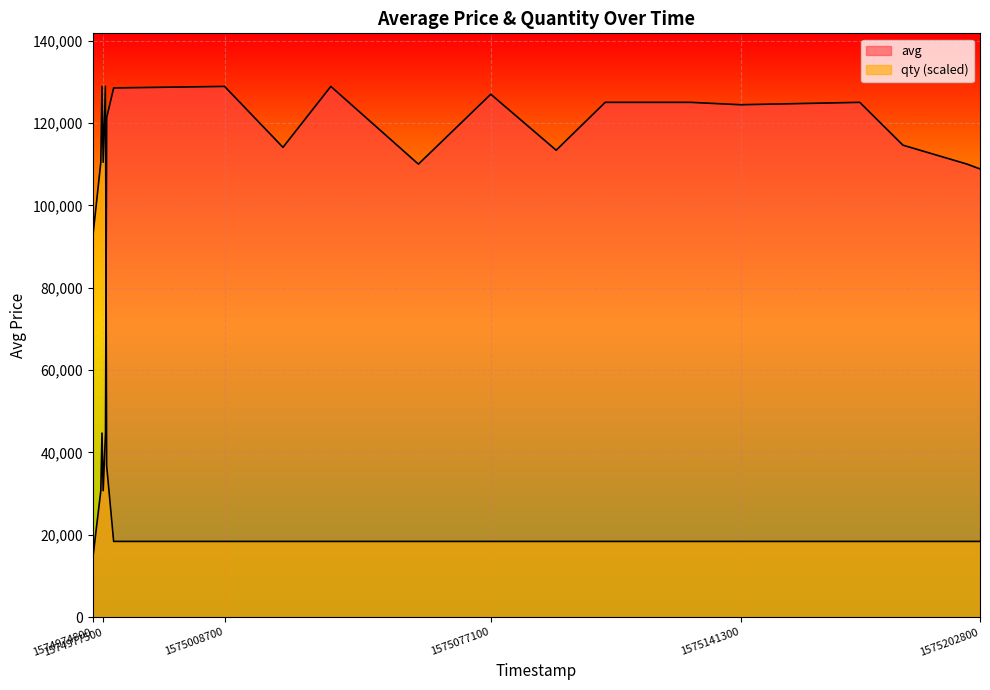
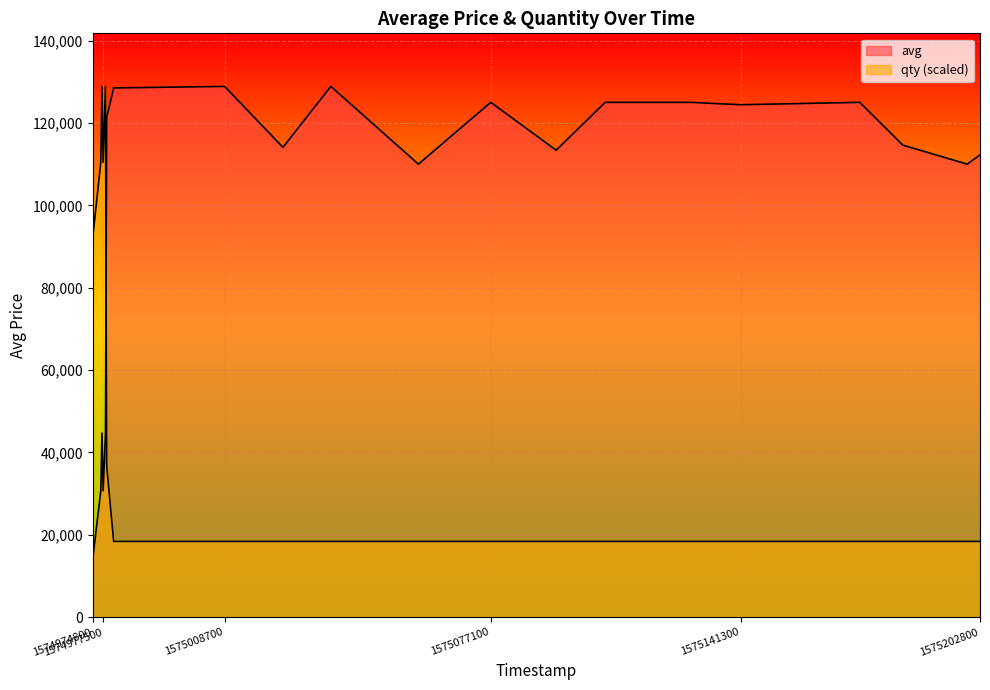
avg, 1575077100: 127,000 -> 125,000
avg, 1575202800: 109,000 -> 112,000
